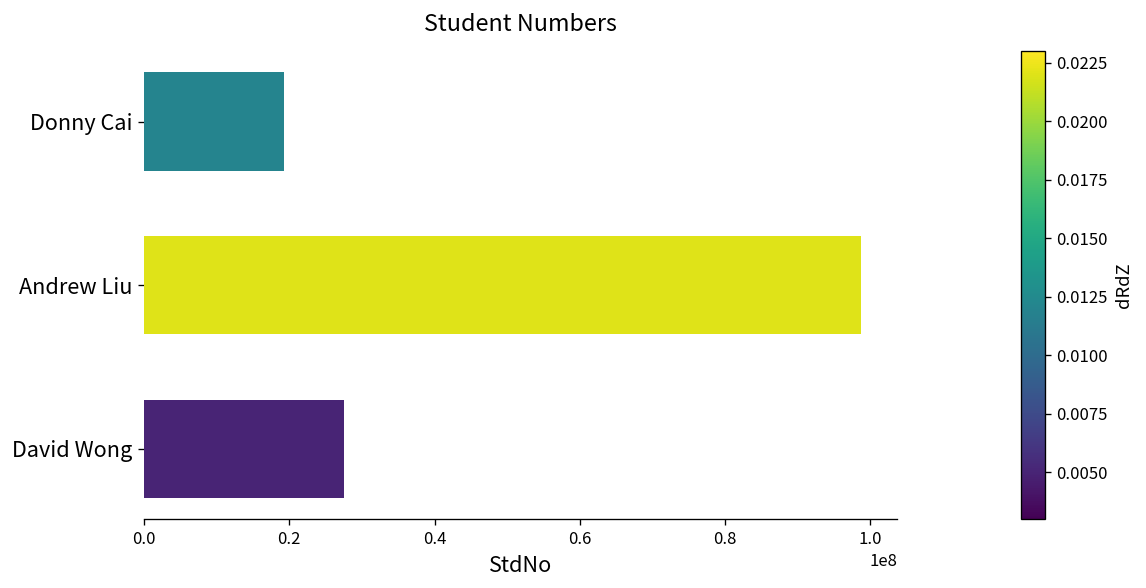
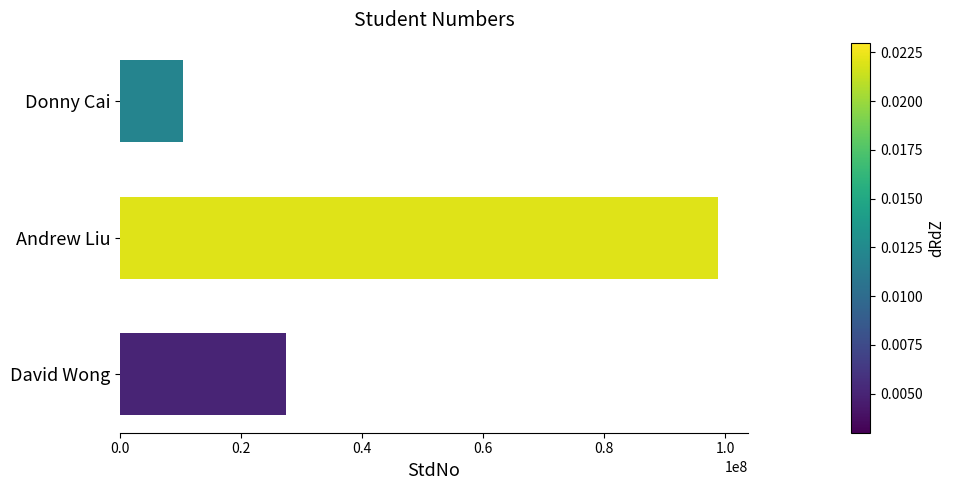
Donny Cai: 19000000 -> 10000000
